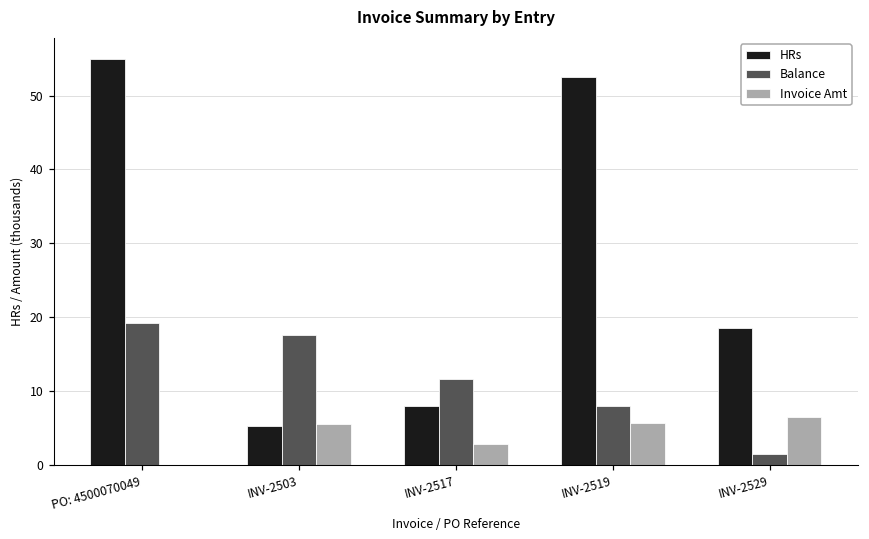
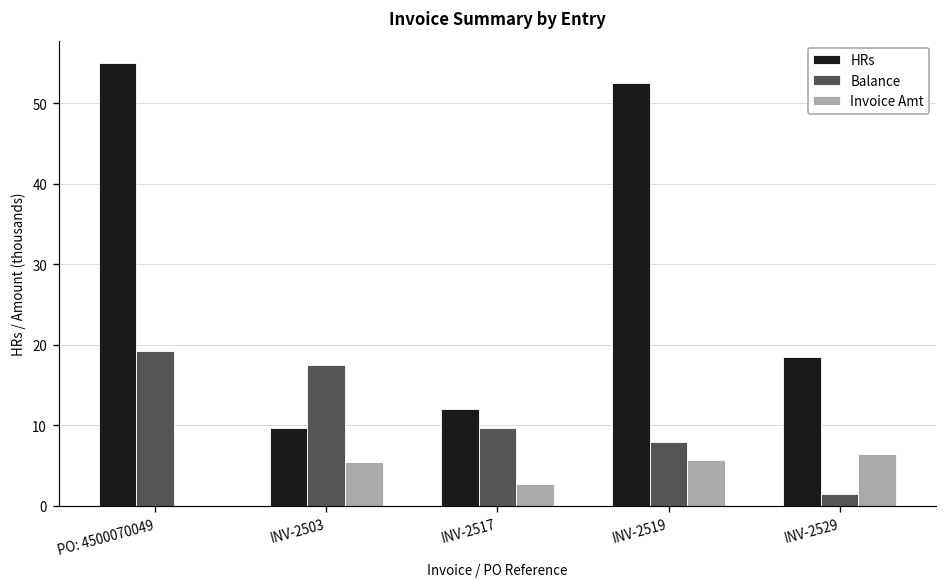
HRs, INV-2503: 5 -> 10
HRs, INV-2517: 8 -> 12
Balance, INV-2517: 12 -> 10
